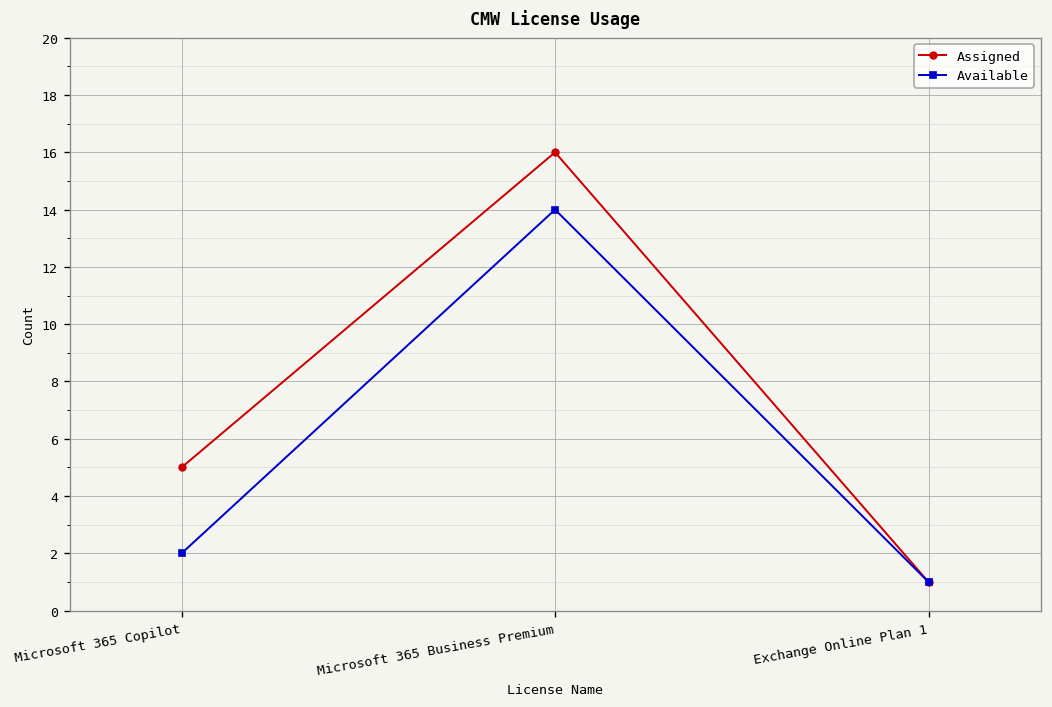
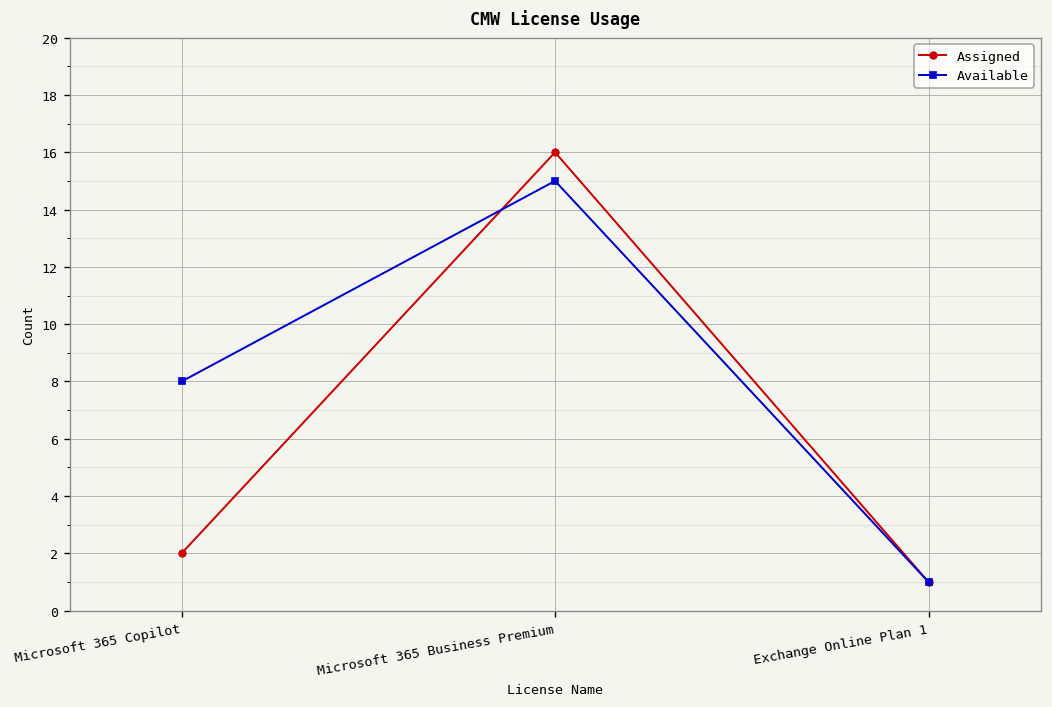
Assigned, Microsoft 365 Copilot: 5 -> 2
Available, Microsoft 365 Copilot: 2 -> 8
Available, Microsoft 365 Business Premium: 14 -> 15
